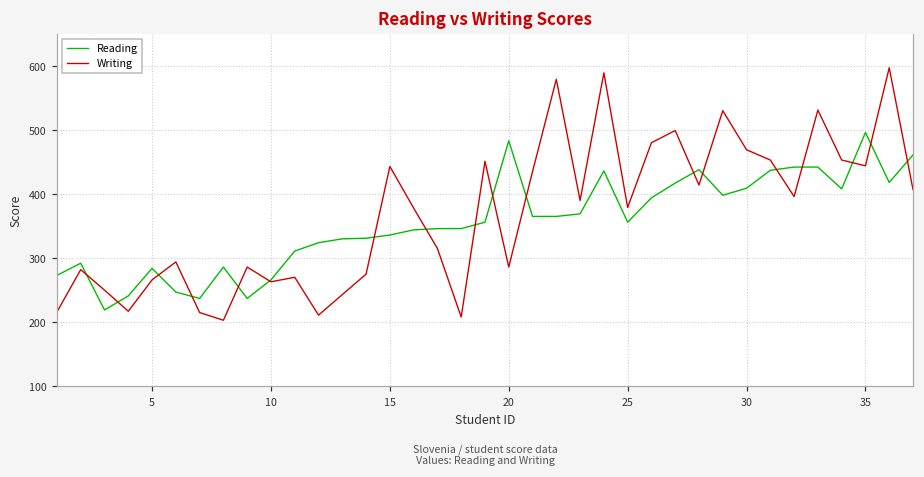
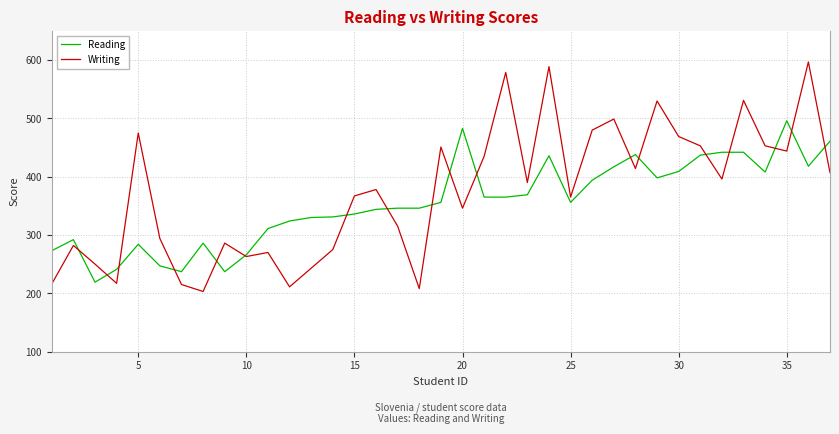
Writing, 5: 270 -> 480
Writing, 15: 440 -> 370
Writing, 20: 290 -> 350
Writing, 25: 380 -> 370
